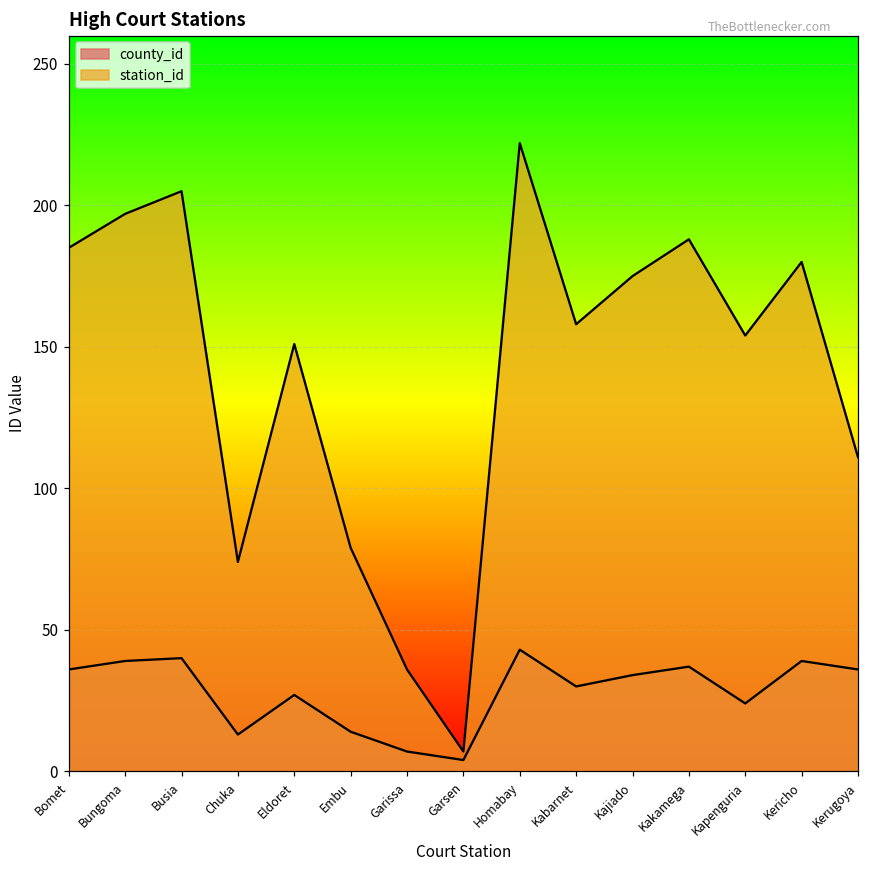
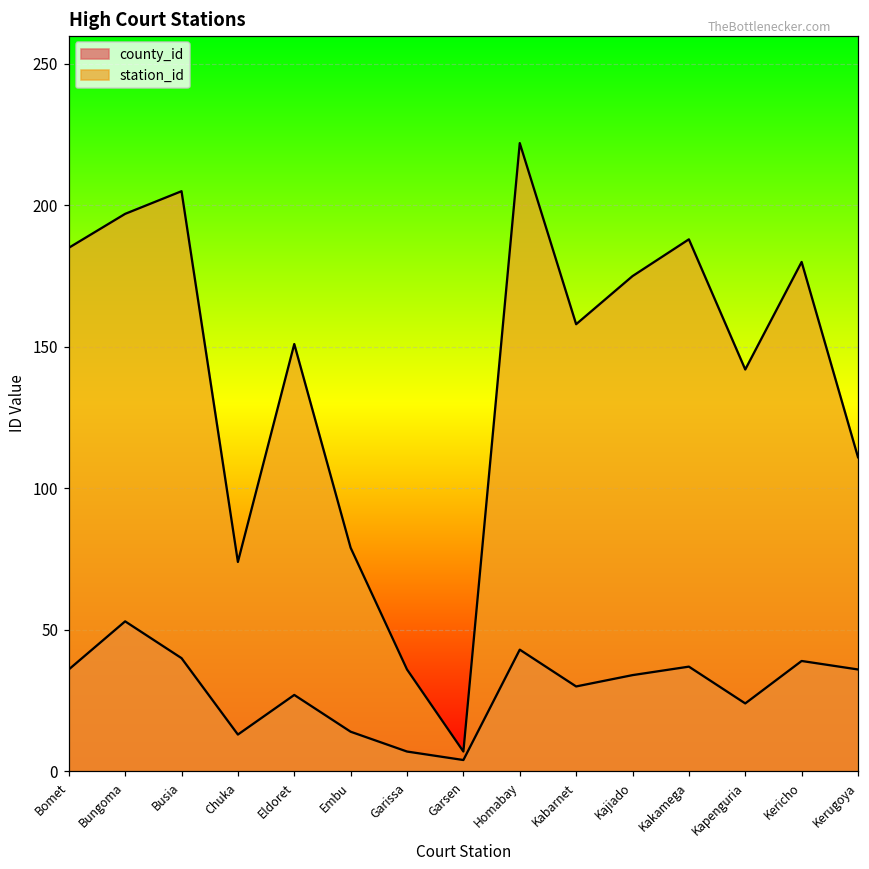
county_id, Bungoma: 39 -> 53
station_id, Kapenguria: 154 -> 142
